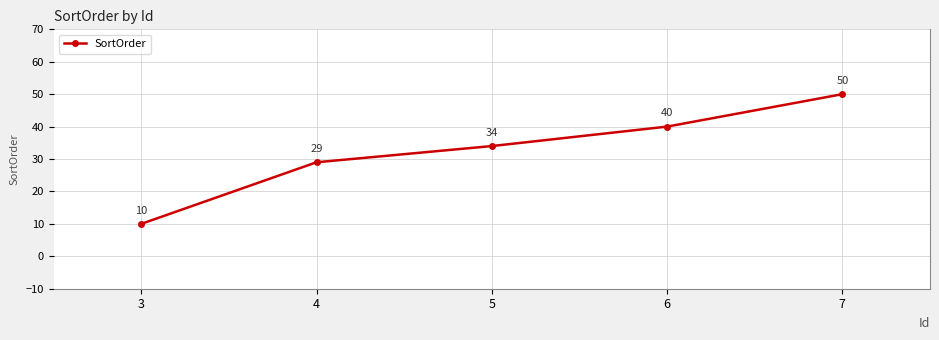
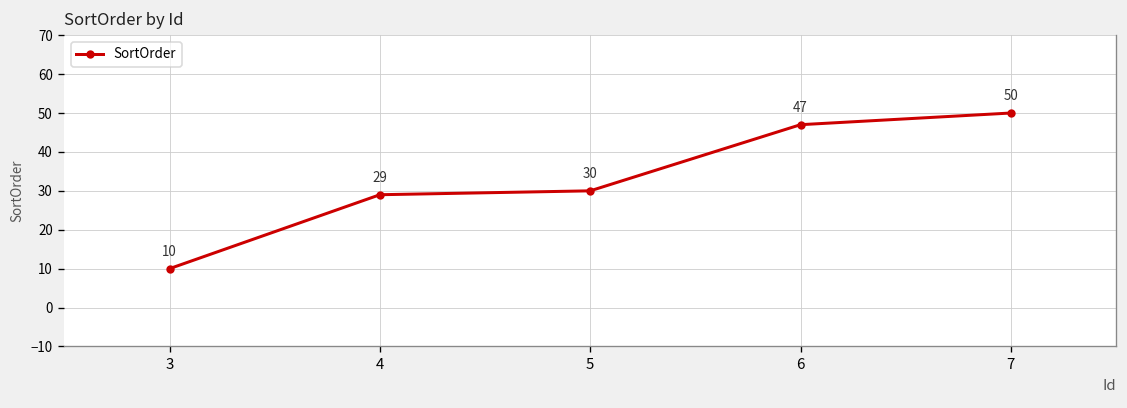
5: 34 -> 30
6: 40 -> 47
